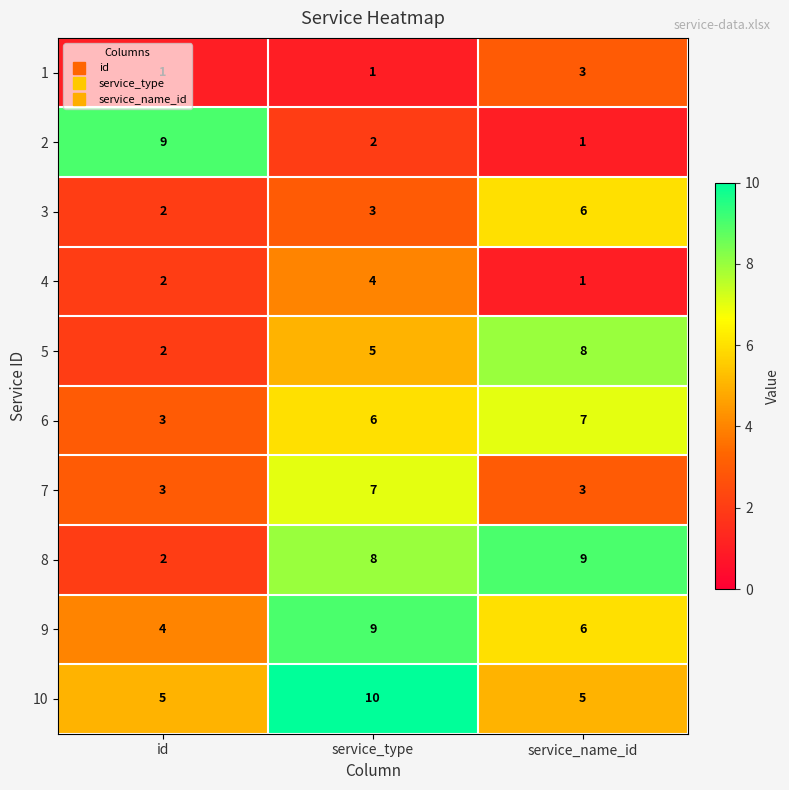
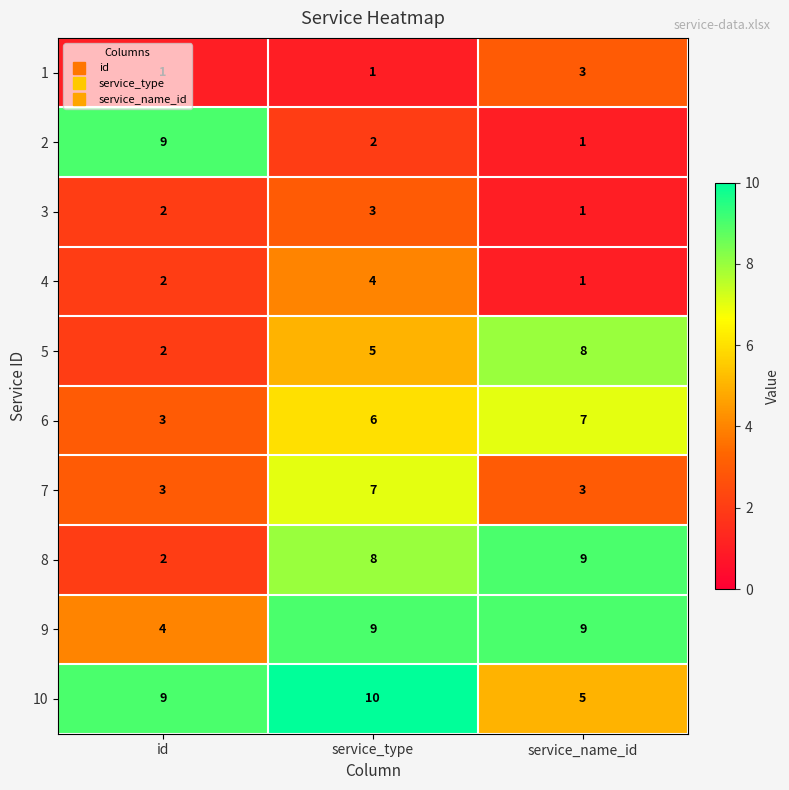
3, service_name_id: 6 -> 1
9, service_name_id: 6 -> 9
10, id: 5 -> 9
